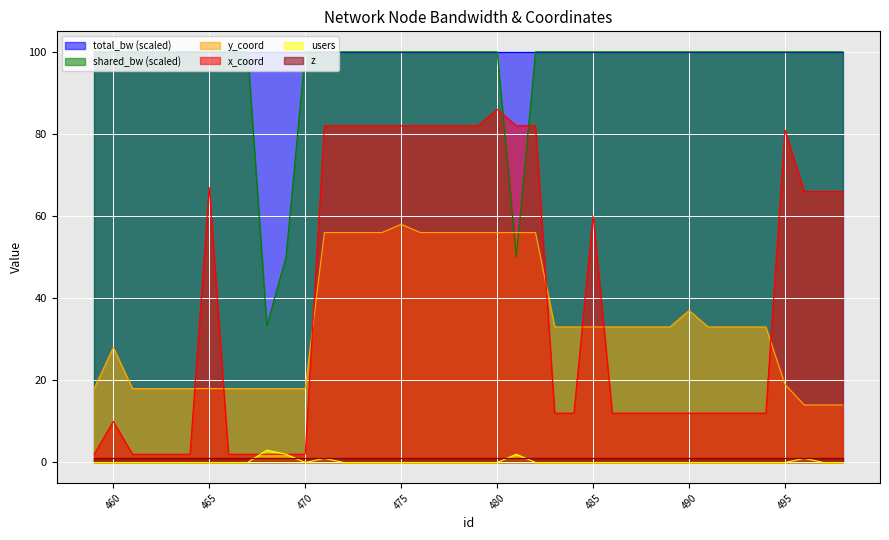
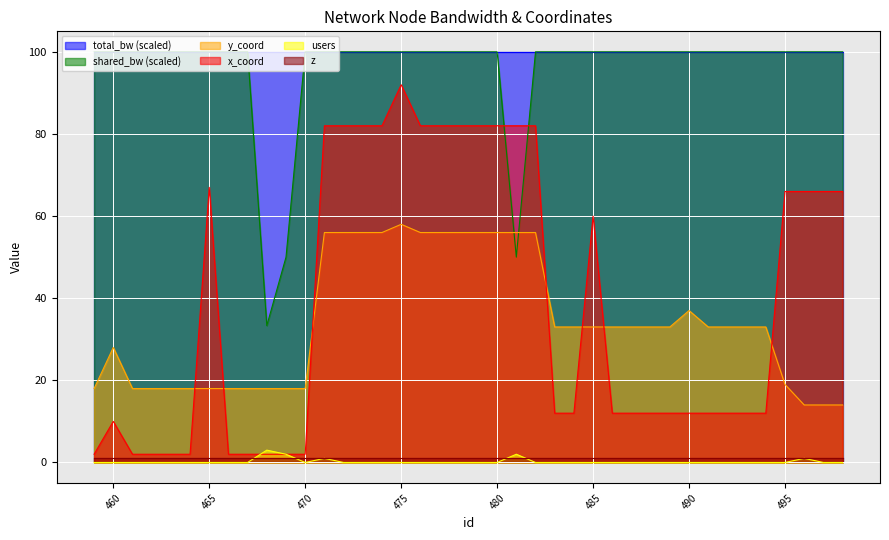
x_coord, 475: 82 -> 92
x_coord, 480: 86 -> 82
x_coord, 495: 81 -> 66
